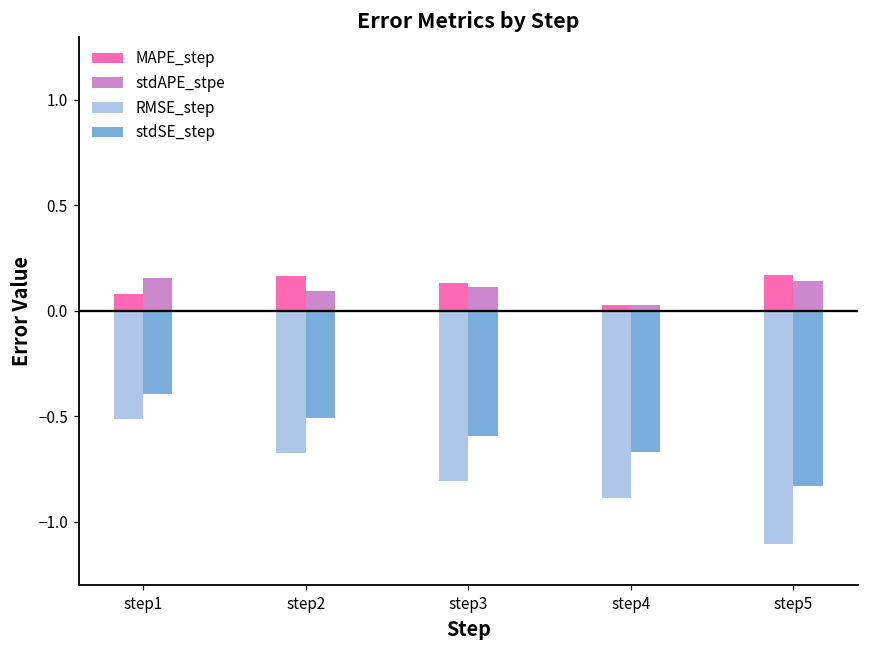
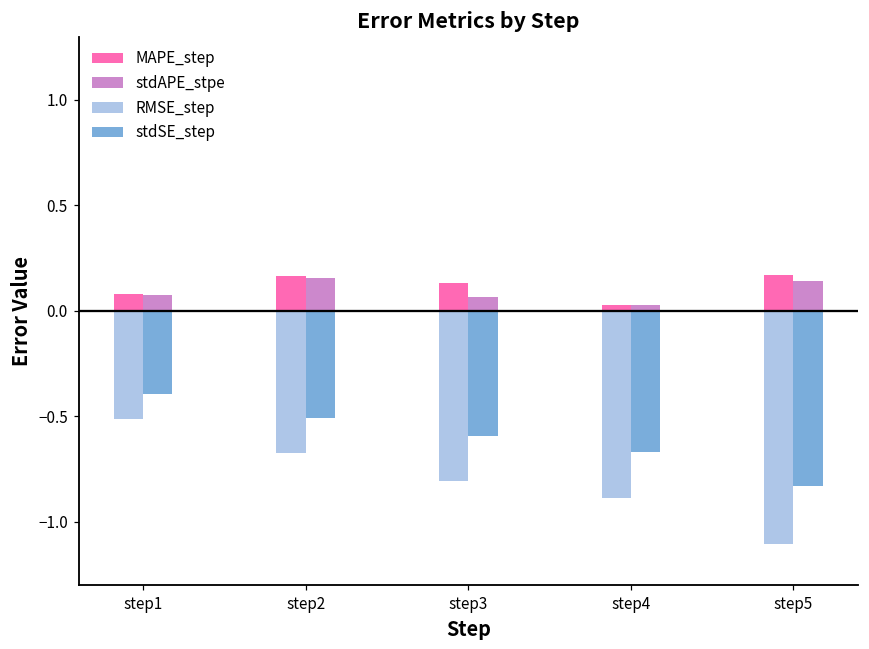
stdAPE_stpe, step1: 0.16 -> 0.07
stdAPE_stpe, step2: 0.09 -> 0.16
stdAPE_stpe, step3: 0.11 -> 0.07
